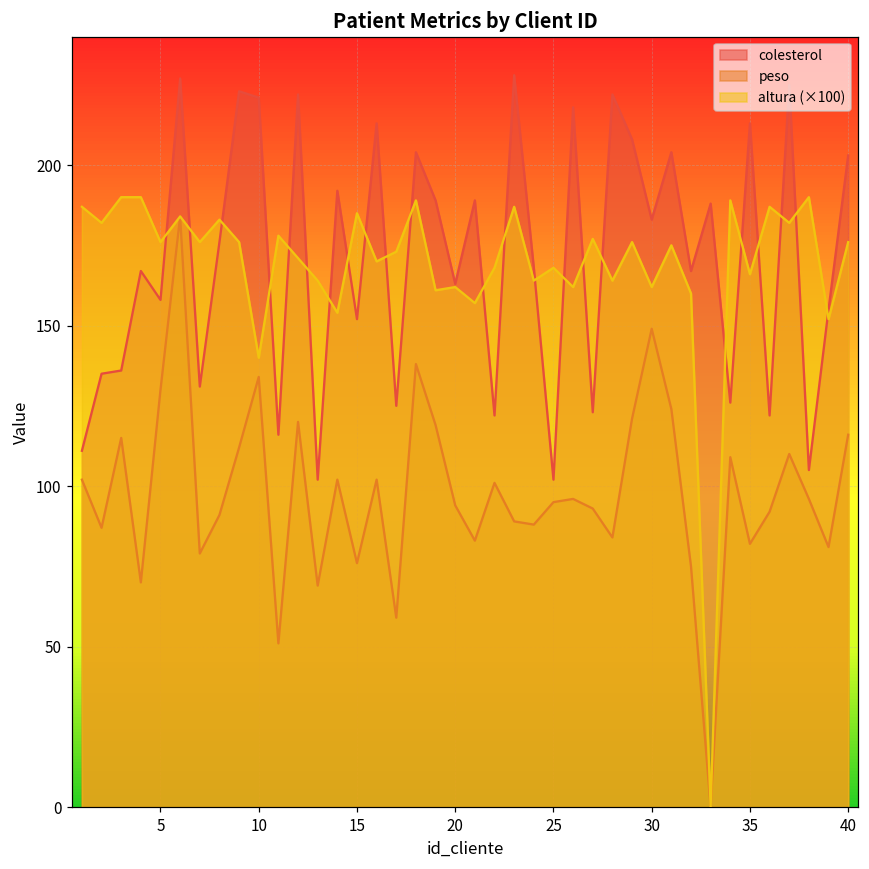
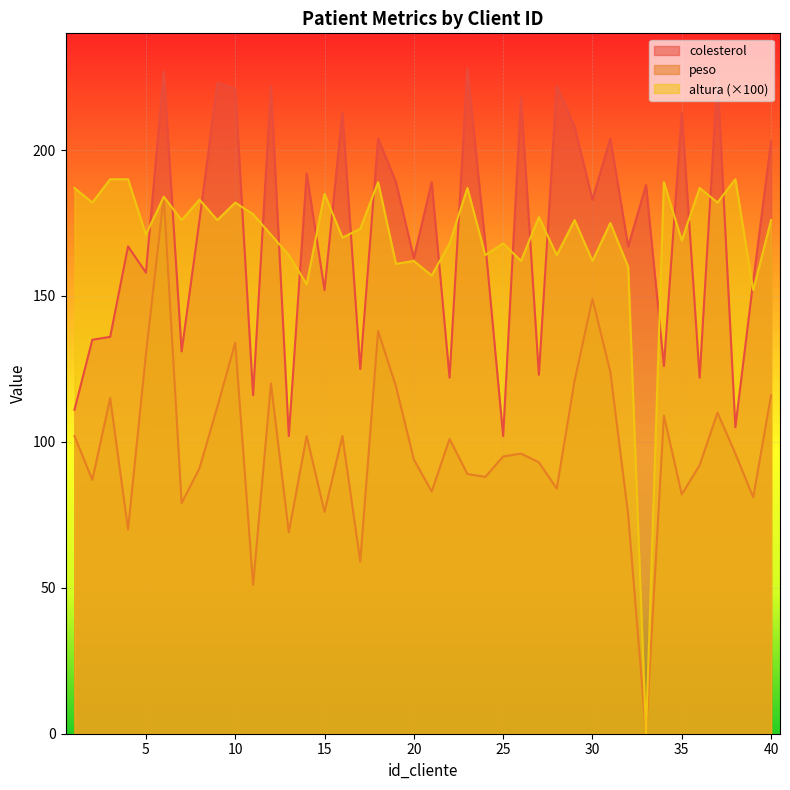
altura (×100), 5: 176 -> 171
altura (×100), 10: 140 -> 182
altura (×100), 35: 166 -> 169
